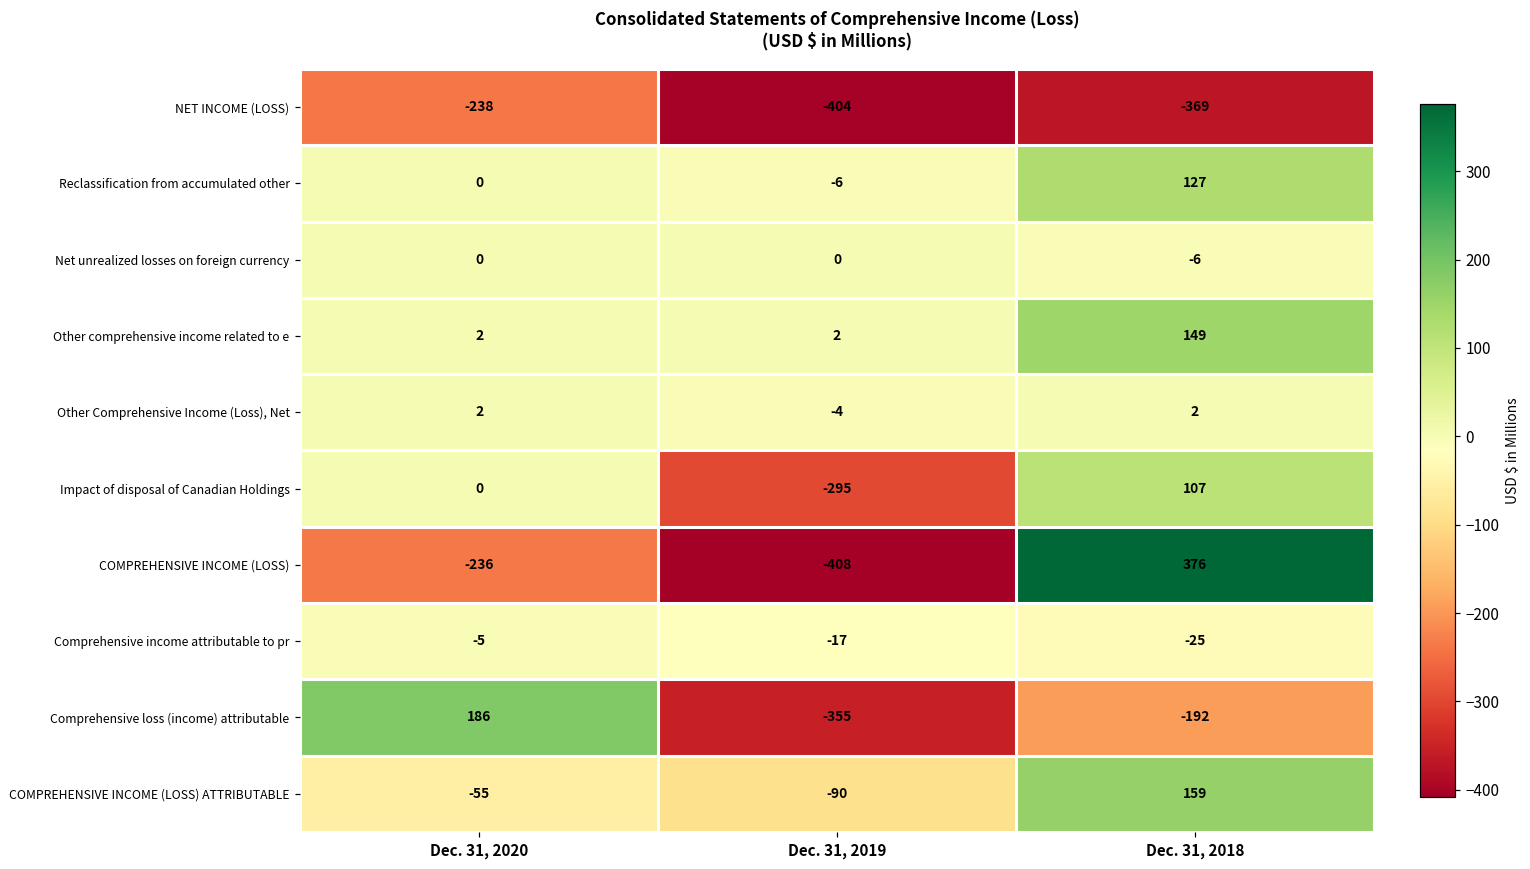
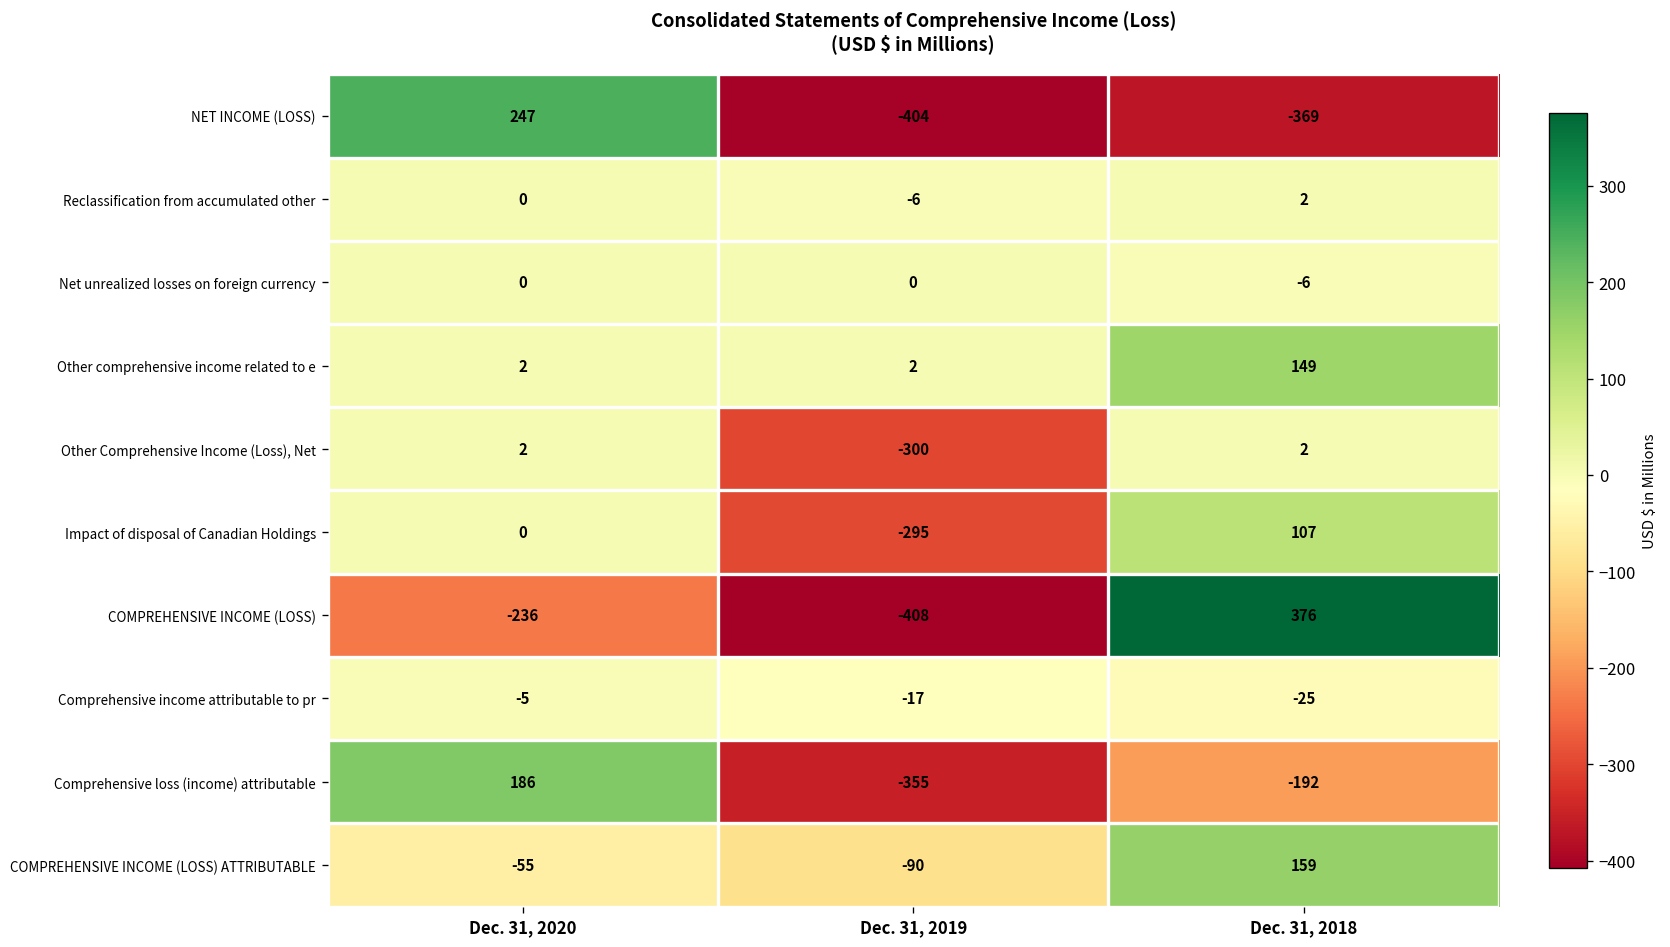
NET INCOME (LOSS), Dec. 31, 2020: -238 -> 247
Reclassification from accumulated other, Dec. 31, 2018: 127 -> 2
Other Comprehensive Income (Loss), Net, Dec. 31, 2019: -4 -> -300
